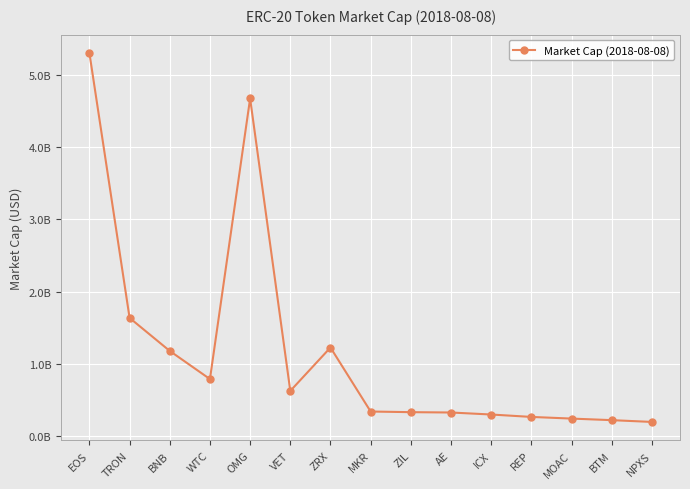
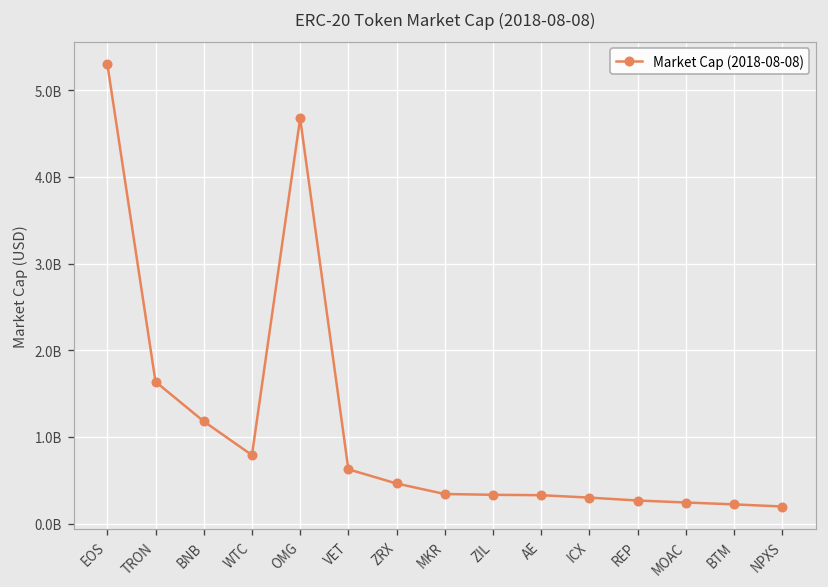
ZRX: 1200000000 -> 500000000
